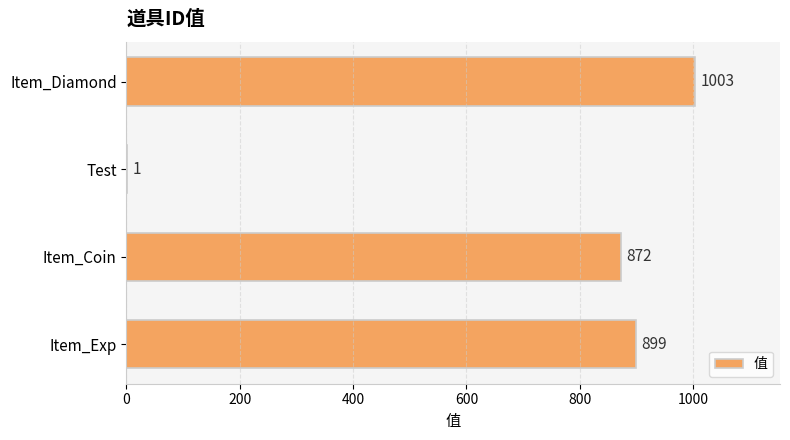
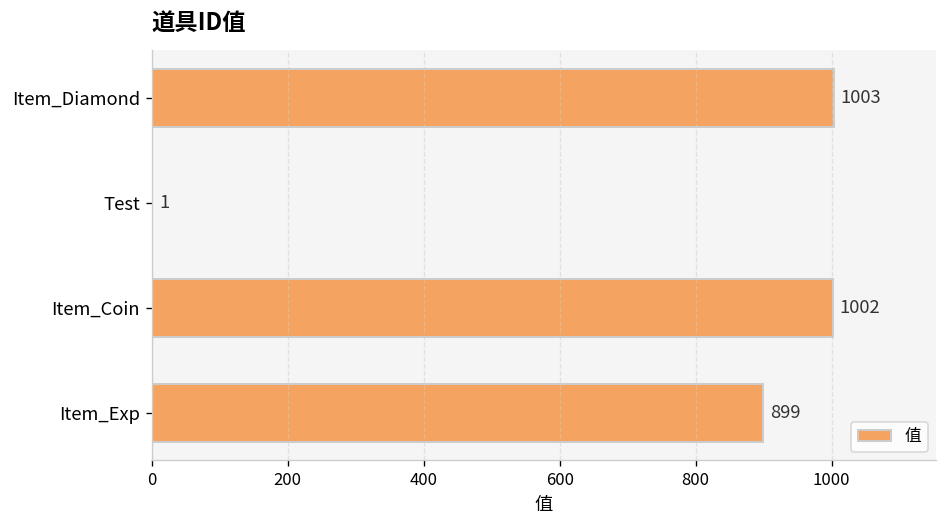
Item_Coin: 872 -> 1002
